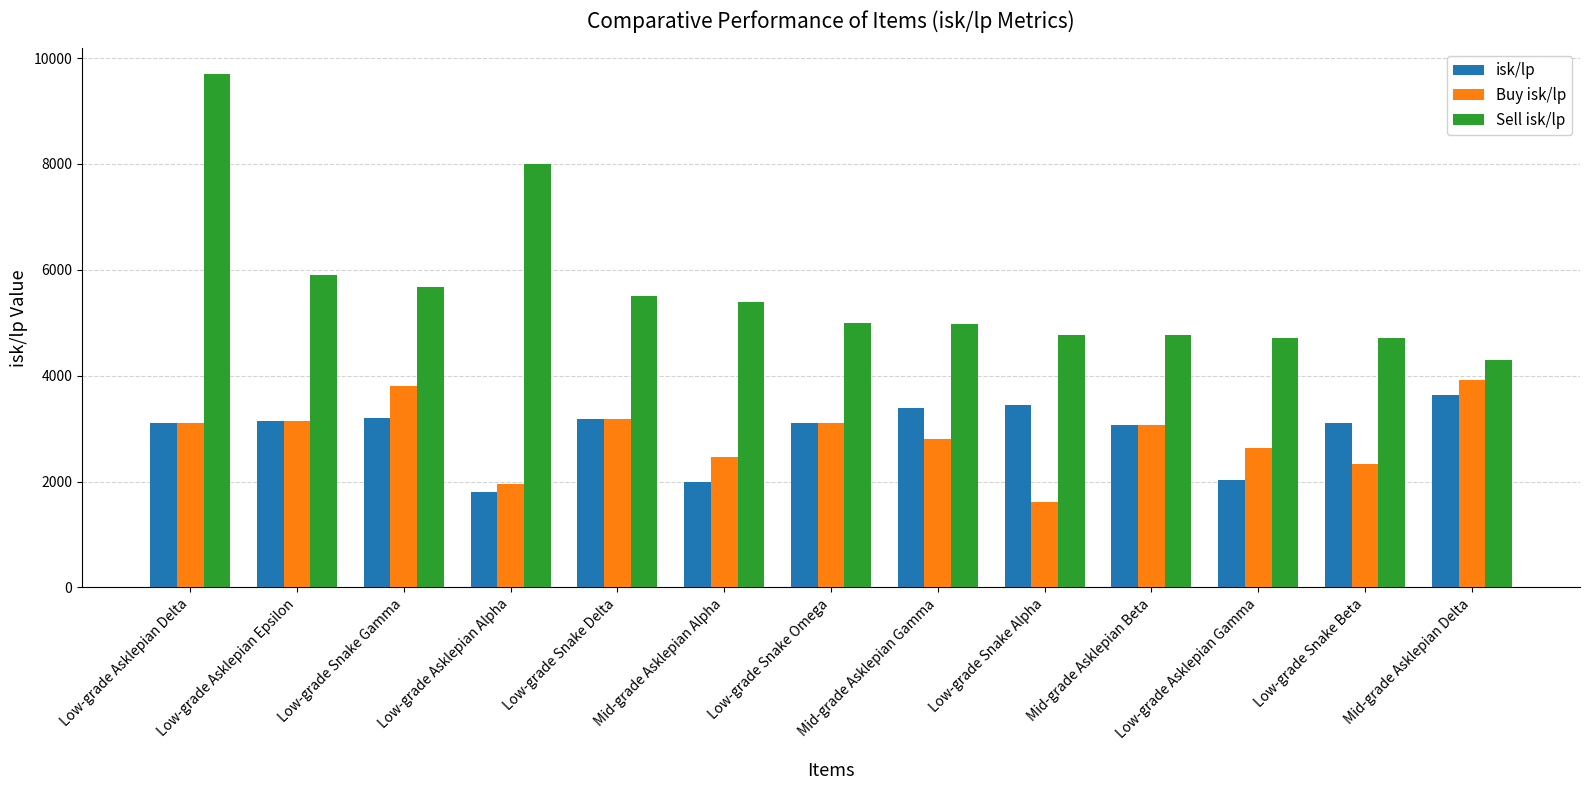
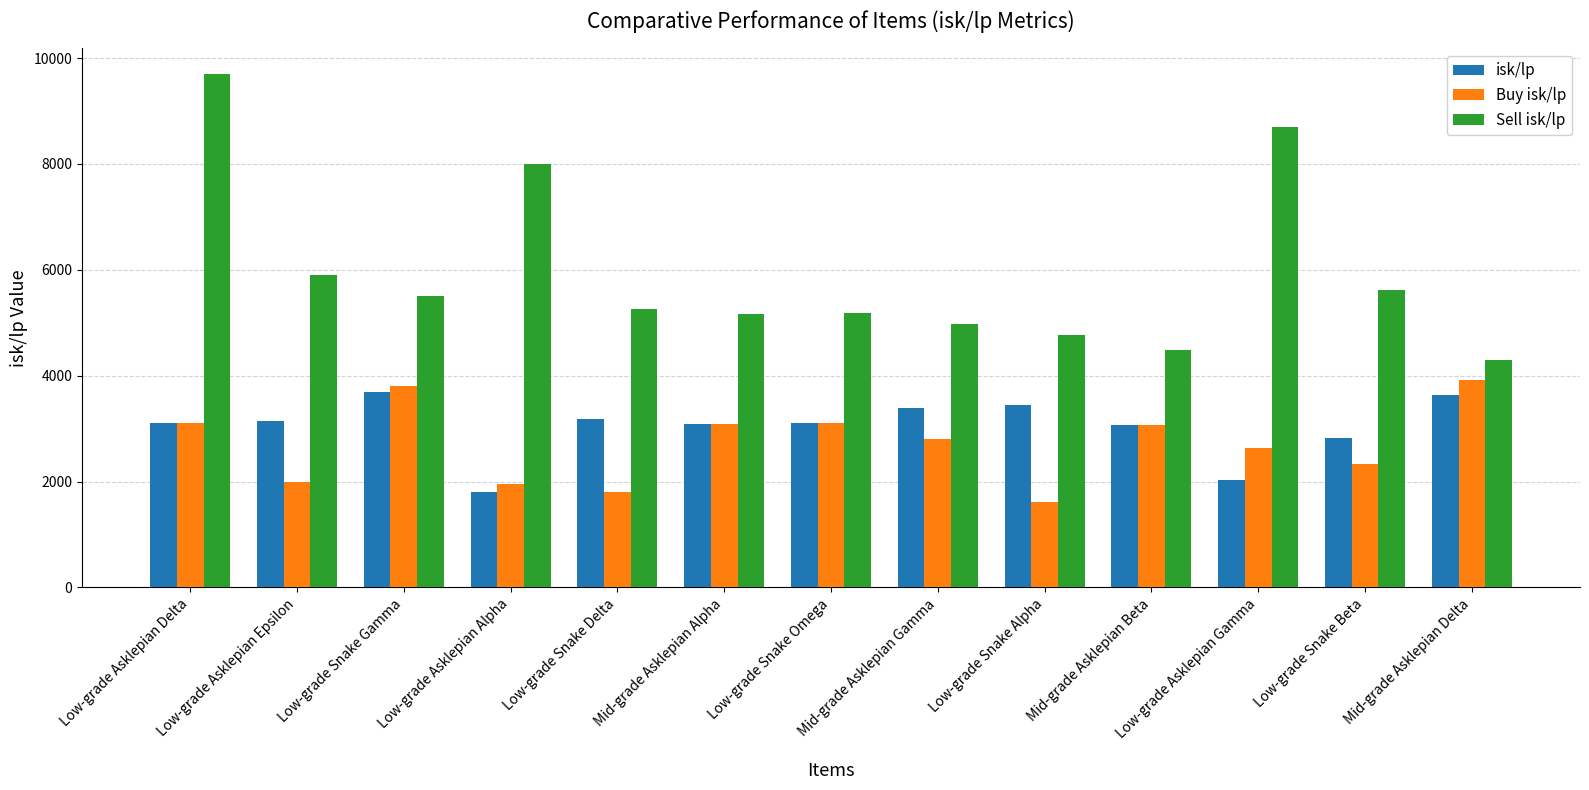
Buy isk/lp, Low-grade Asklepian Epsilon: 3100 -> 2000
isk/lp, Low-grade Snake Gamma: 3200 -> 3700
Sell isk/lp, Low-grade Snake Gamma: 5700 -> 5500
Buy isk/lp, Low-grade Snake Delta: 3200 -> 1800
Sell isk/lp, Low-grade Snake Delta: 5500 -> 5300
isk/lp, Mid-grade Asklepian Alpha: 2000 -> 3100
Buy isk/lp, Mid-grade Asklepian Alpha: 2500 -> 3100
Sell isk/lp, Mid-grade Asklepian Alpha: 5400 -> 5200
Sell isk/lp, Low-grade Snake Omega: 5000 -> 5200
Sell isk/lp, Mid-grade Asklepian Beta: 4800 -> 4500
Sell isk/lp, Low-grade Asklepian Gamma: 4700 -> 8700
isk/lp, Low-grade Snake Beta: 3100 -> 2800
Sell isk/lp, Low-grade Snake Beta: 4700 -> 5600
